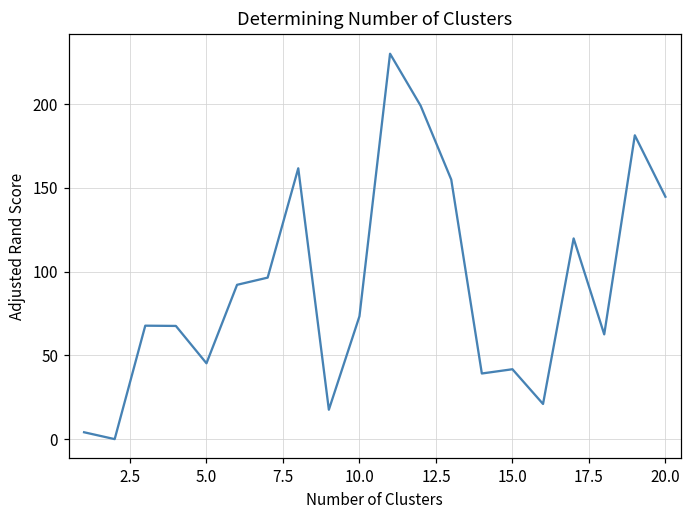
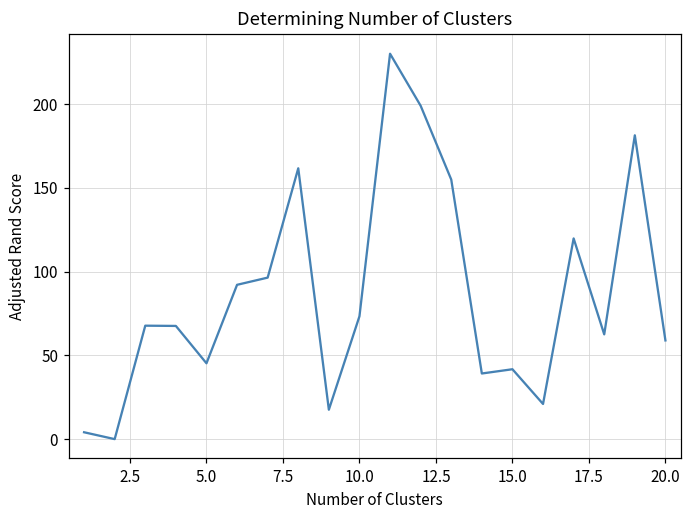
20.0: 145 -> 59
